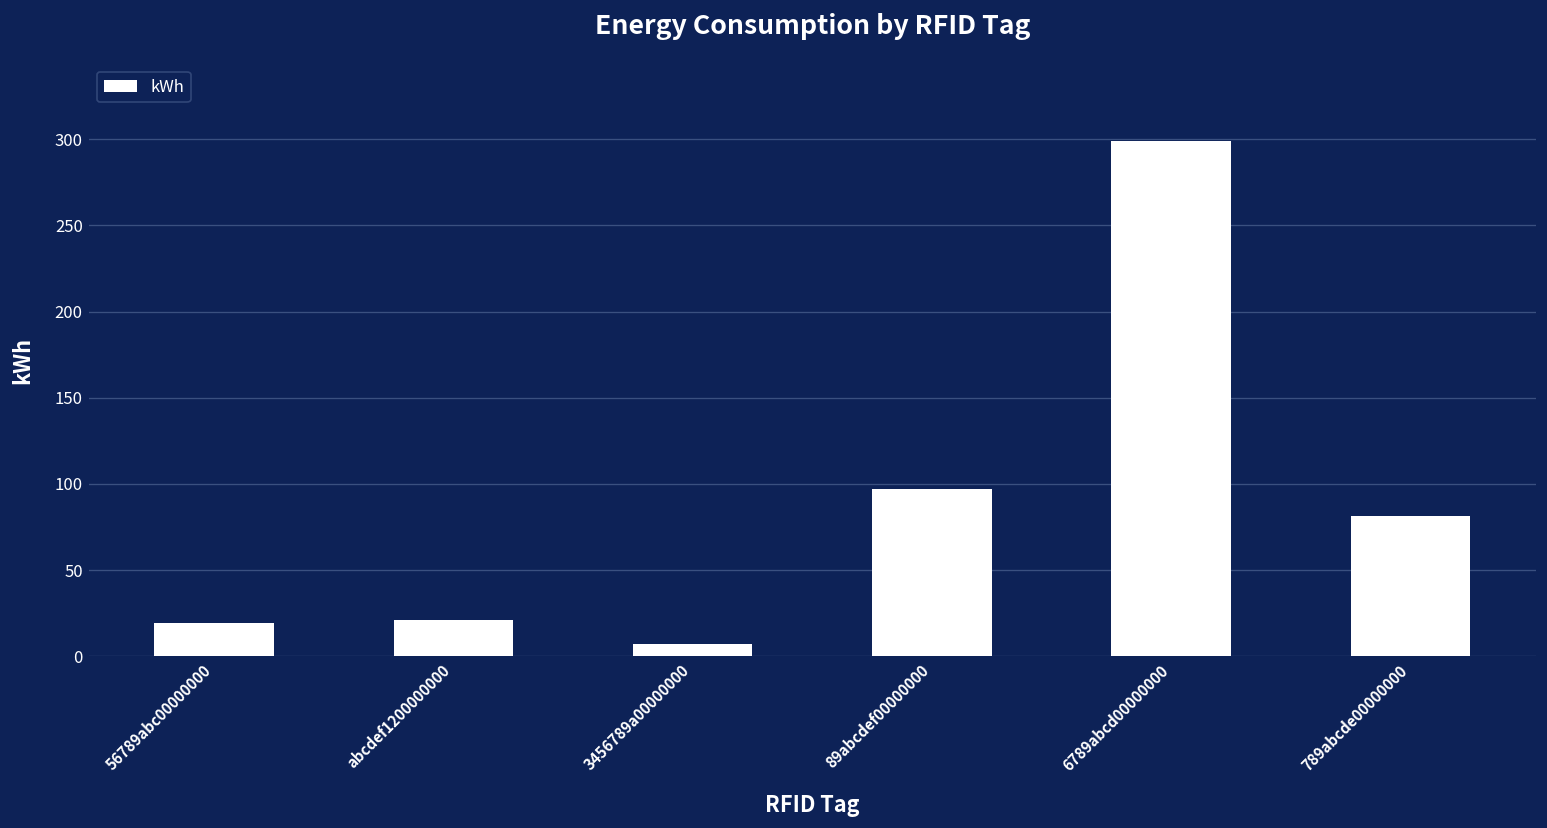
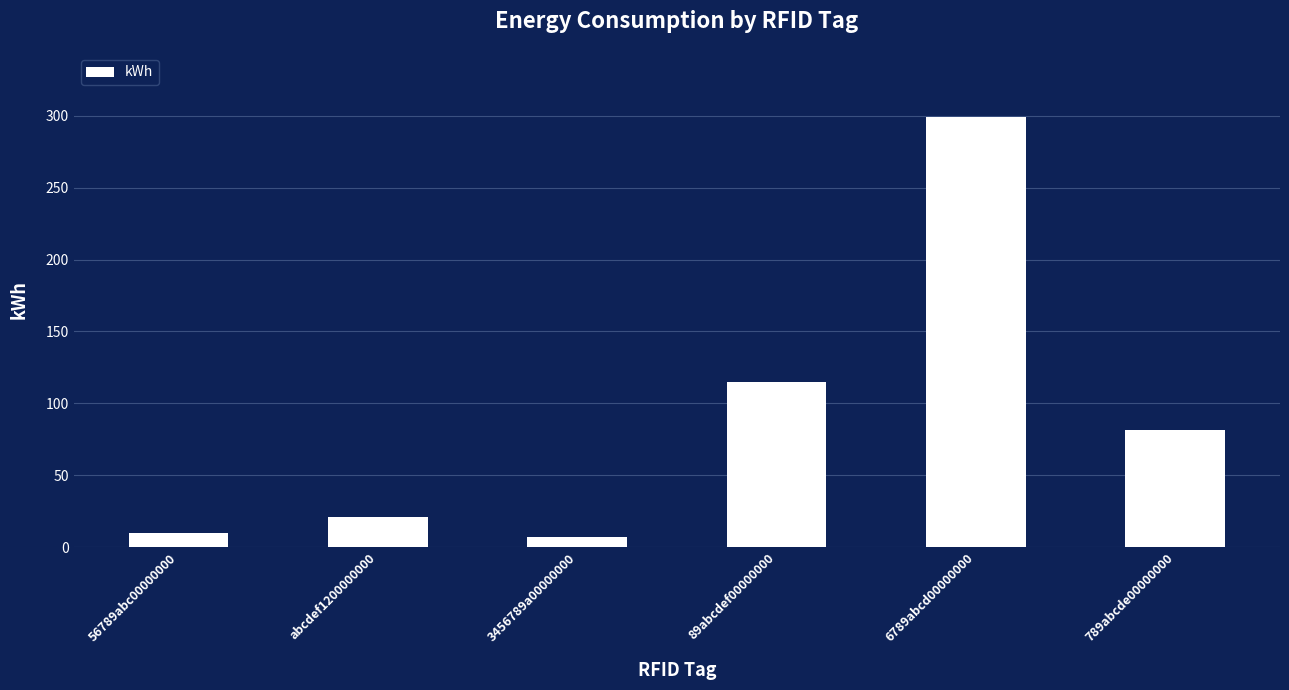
56789abc00000000: 20 -> 10
89abcdef00000000: 97 -> 115
